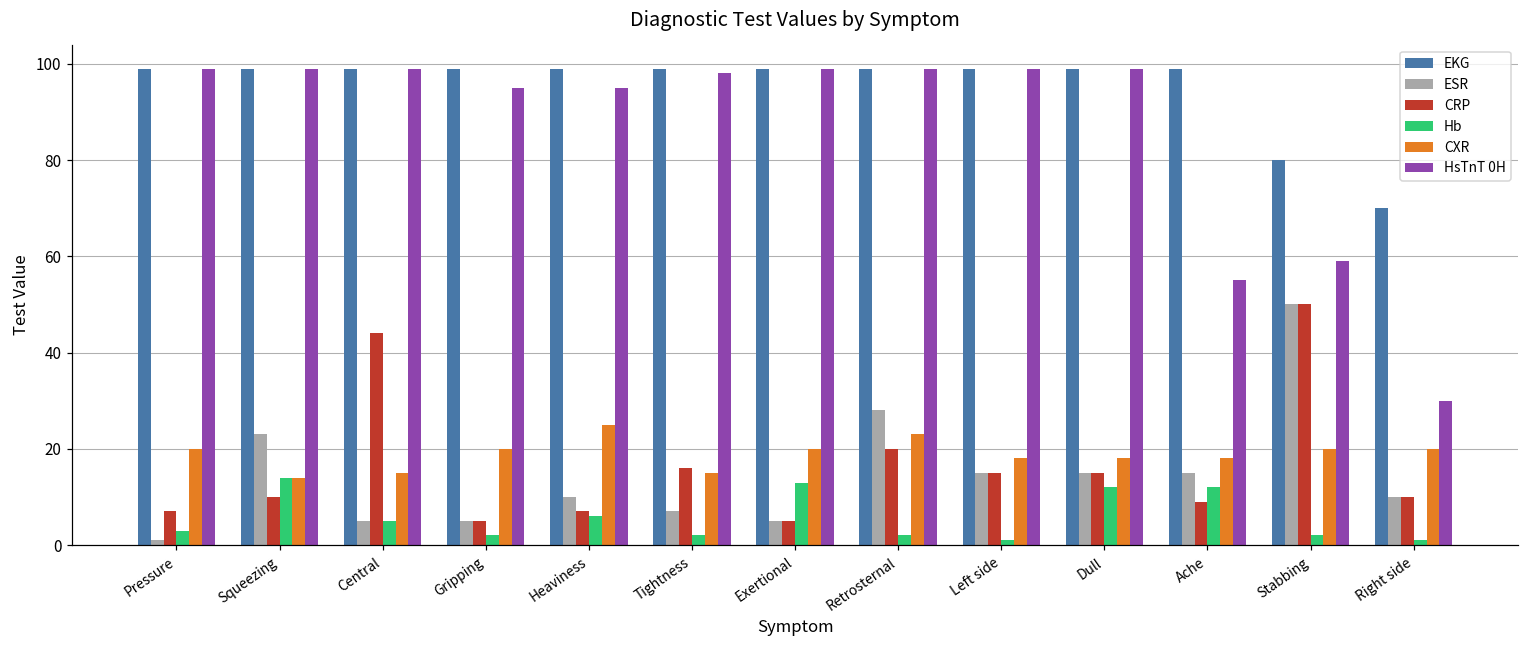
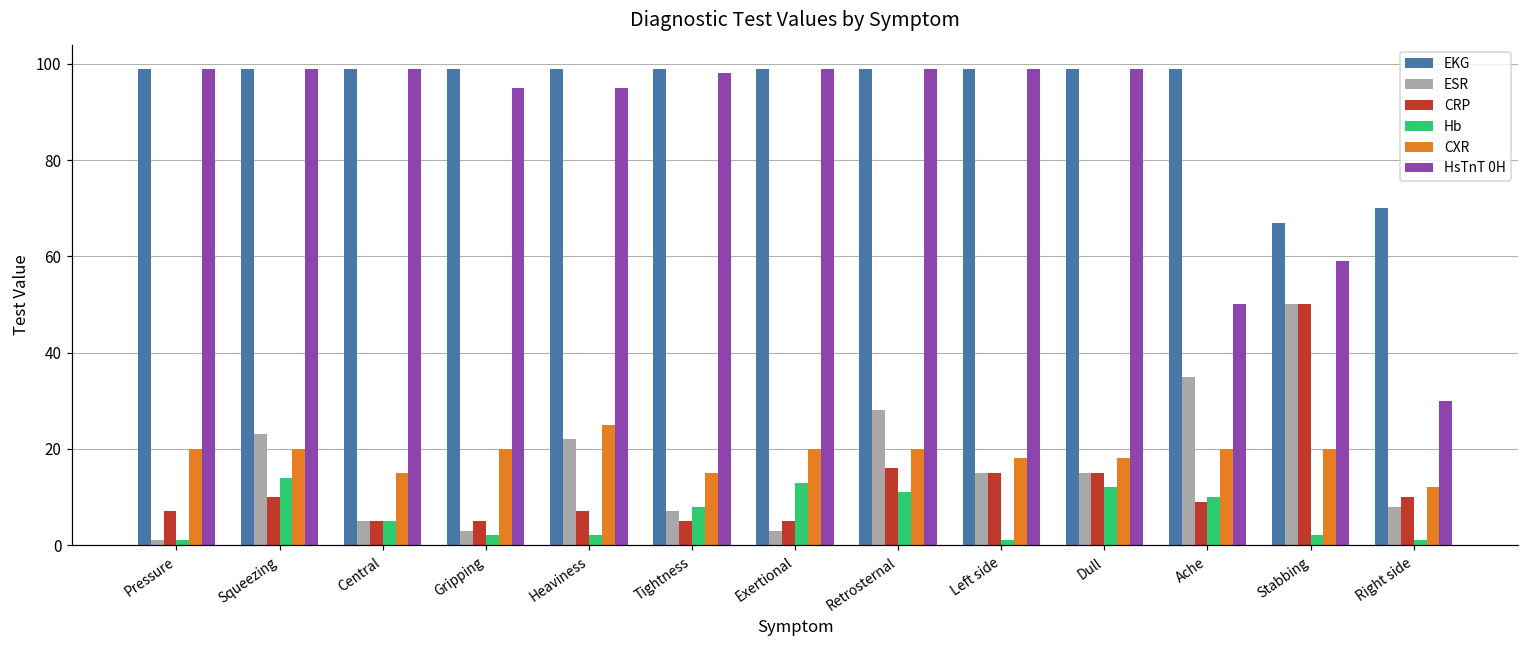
Hb, Pressure: 3 -> 1
CXR, Squeezing: 14 -> 20
CRP, Central: 44 -> 5
ESR, Gripping: 5 -> 3
ESR, Heaviness: 10 -> 22
Hb, Heaviness: 6 -> 2
CRP, Tightness: 16 -> 5
Hb, Tightness: 2 -> 8
ESR, Exertional: 5 -> 3
CRP, Retrosternal: 20 -> 16
Hb, Retrosternal: 2 -> 11
CXR, Retrosternal: 23 -> 20
ESR, Ache: 15 -> 35
Hb, Ache: 12 -> 10
CXR, Ache: 18 -> 20
HsTnT 0H, Ache: 55 -> 50
EKG, Stabbing: 80 -> 67
ESR, Right side: 10 -> 8
CXR, Right side: 20 -> 12
